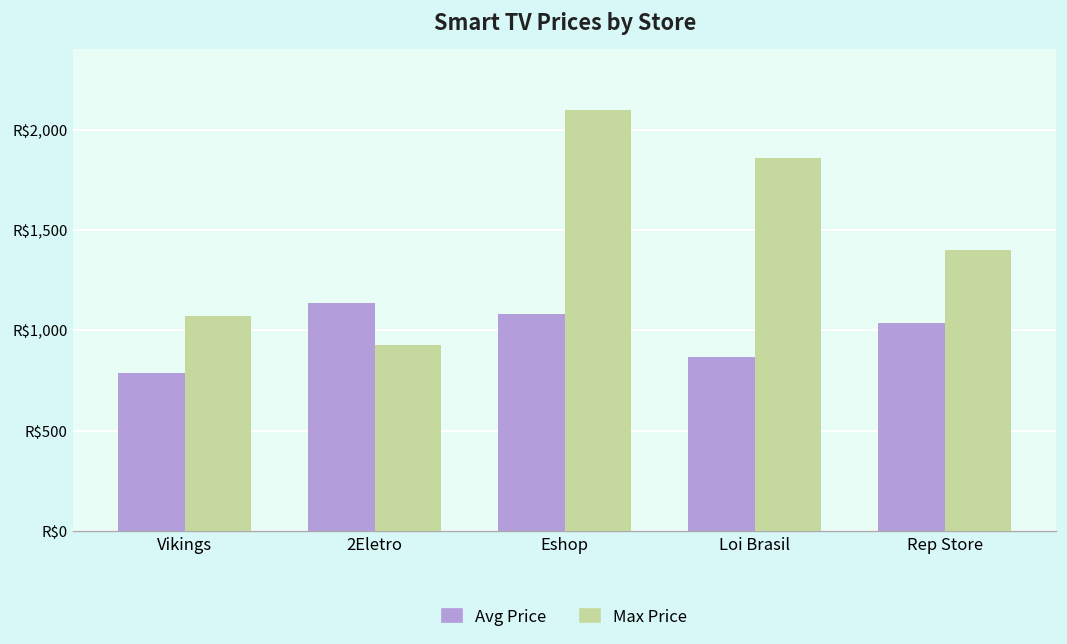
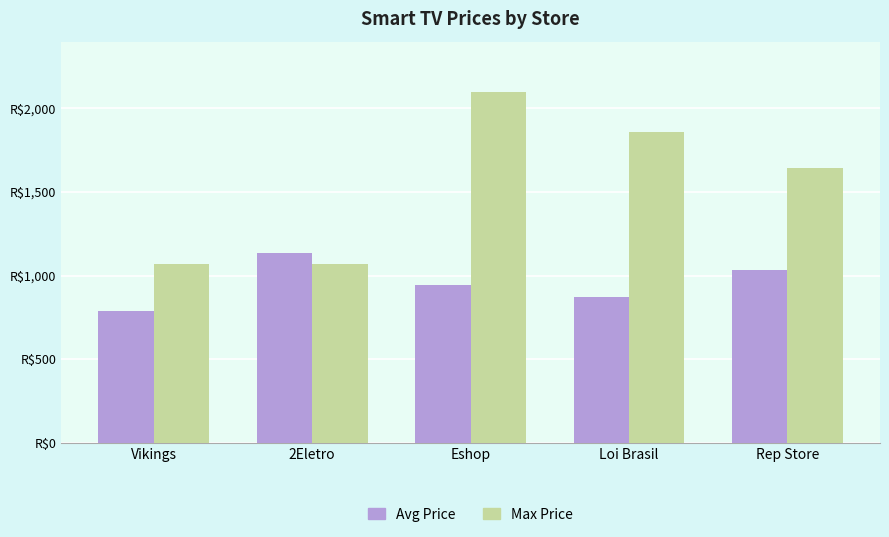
Max Price, 2Eletro: R$930 -> R$1,070
Avg Price, Eshop: R$1,080 -> R$940
Max Price, Rep Store: R$1,400 -> R$1,640
